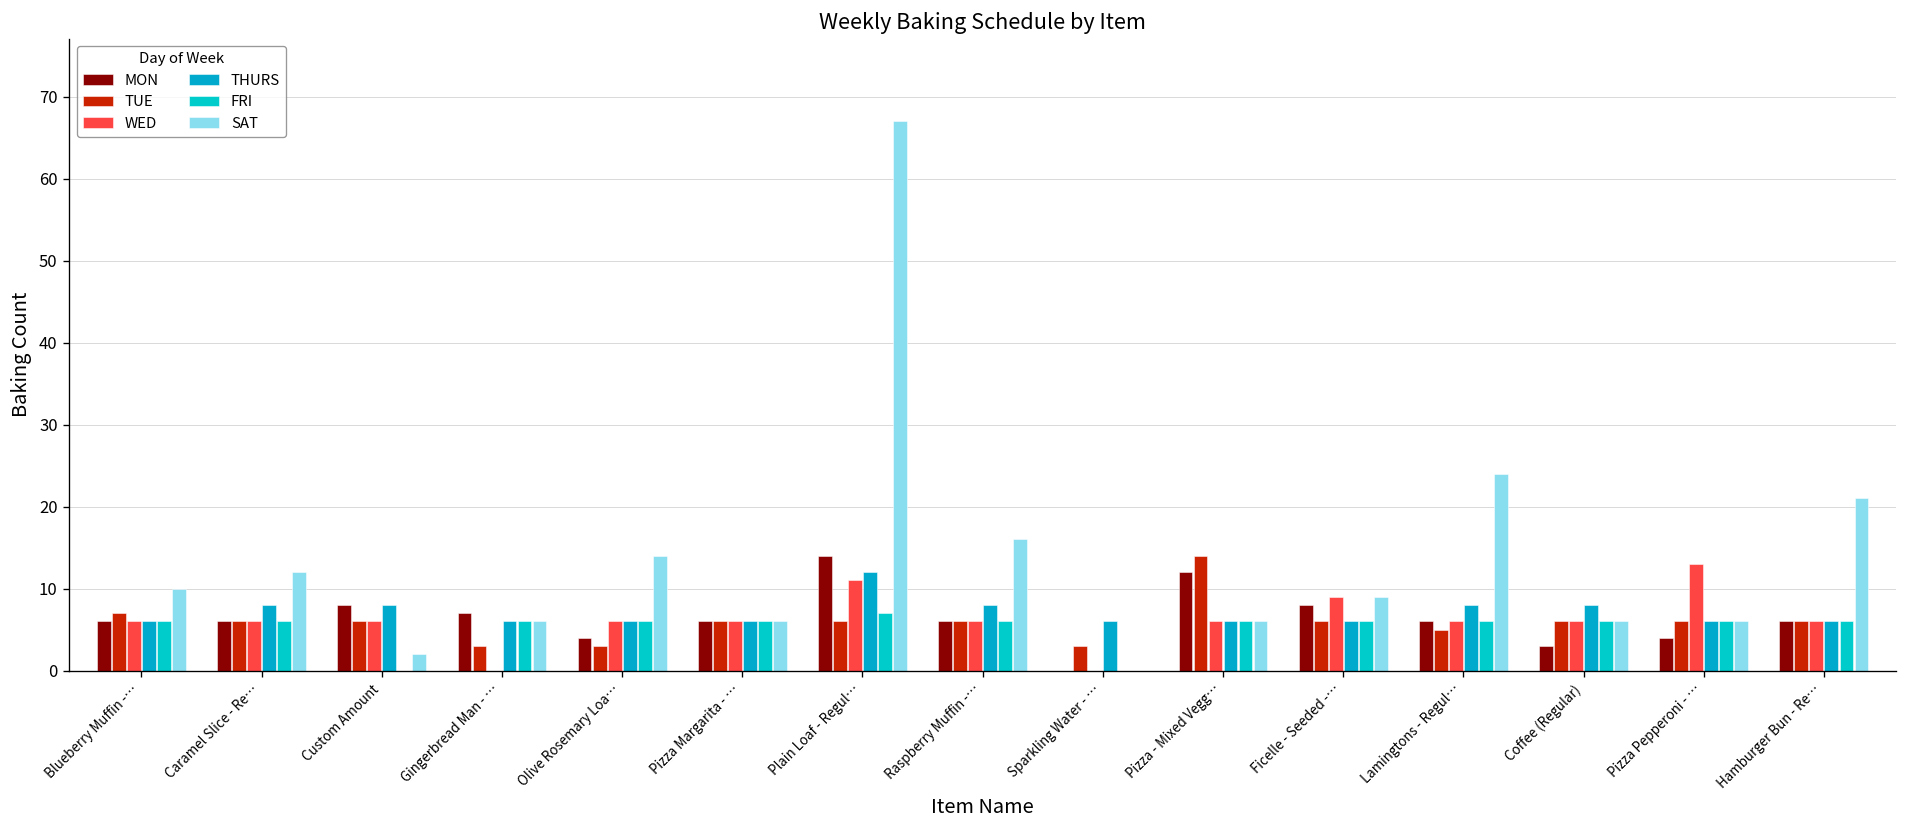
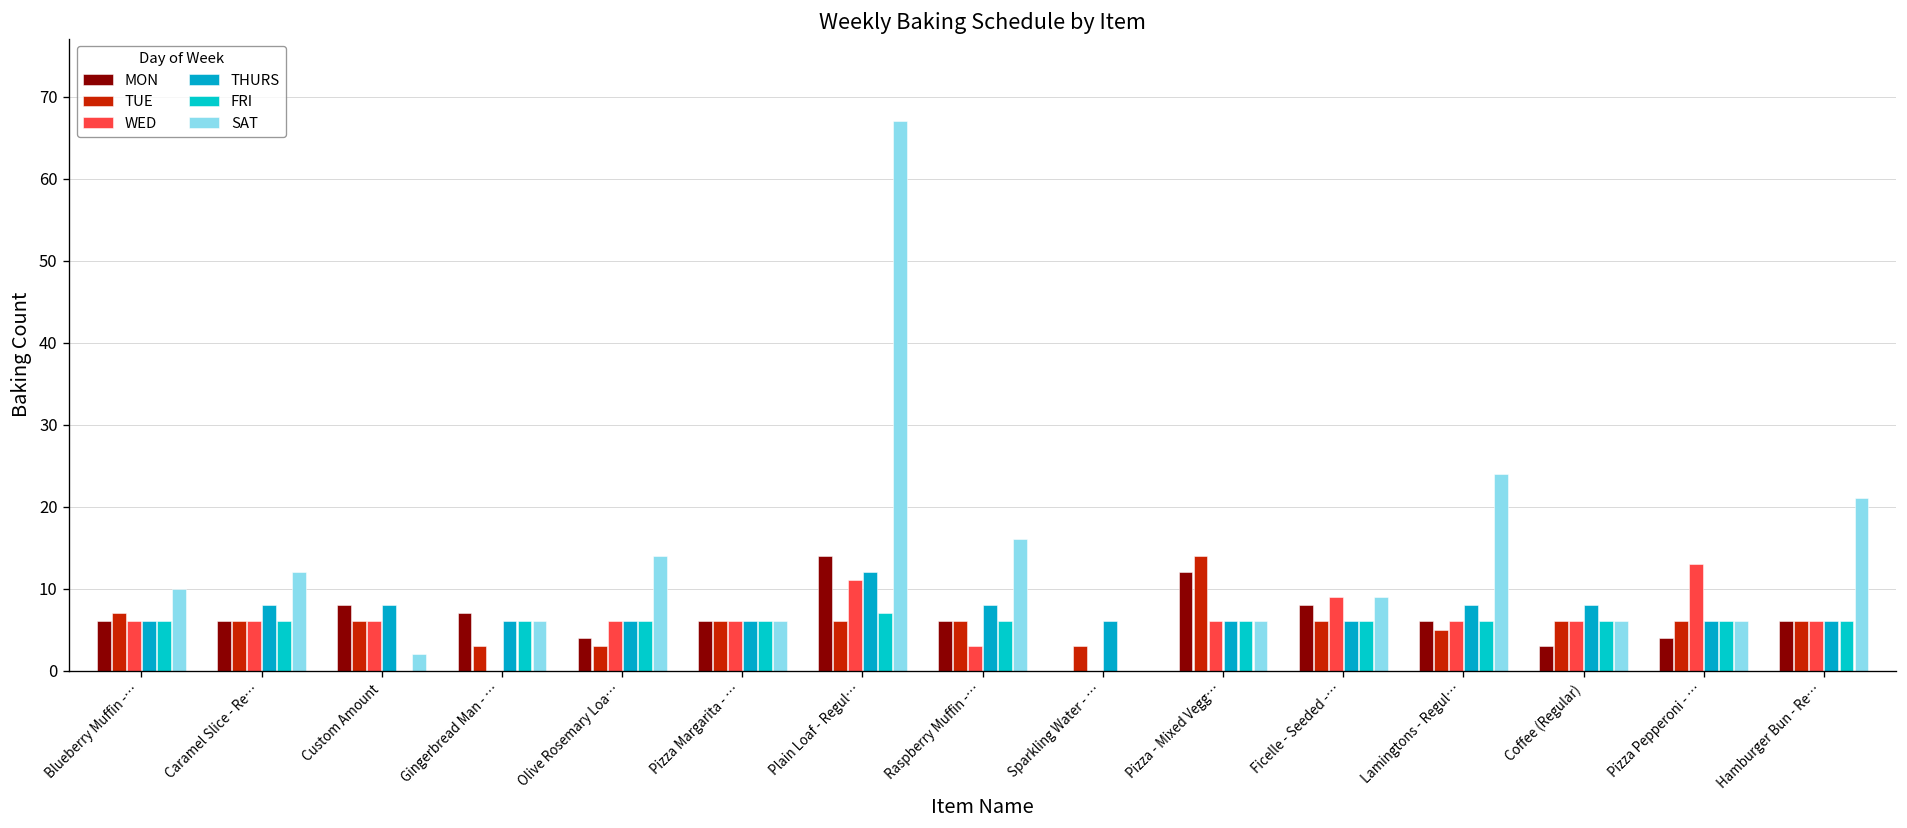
WED, Raspberry Muffin -…: 6 -> 3
